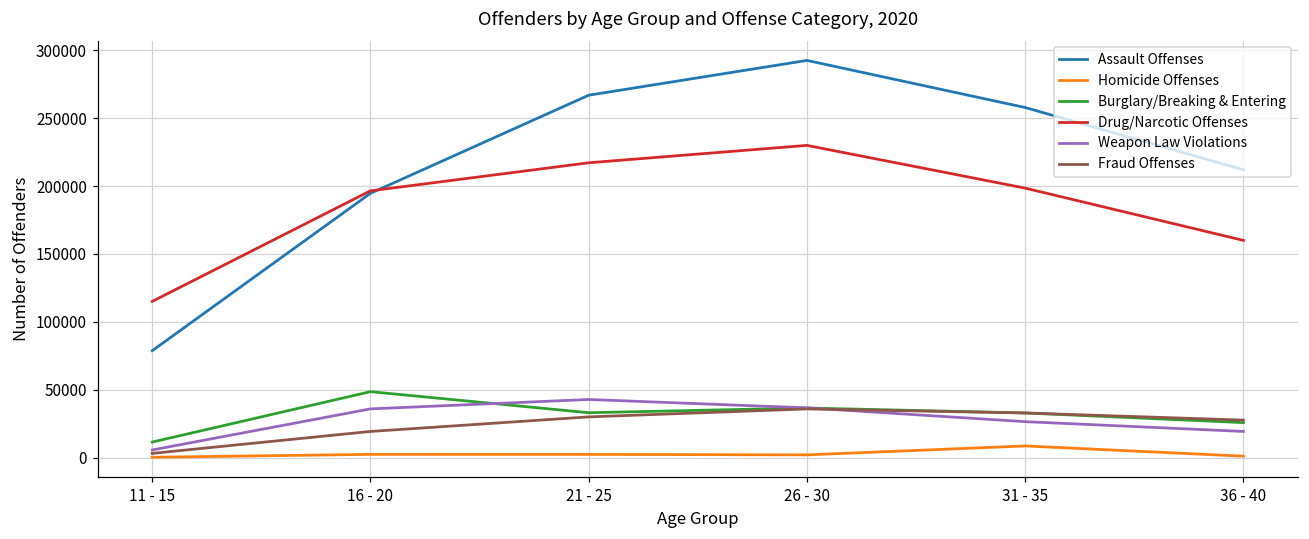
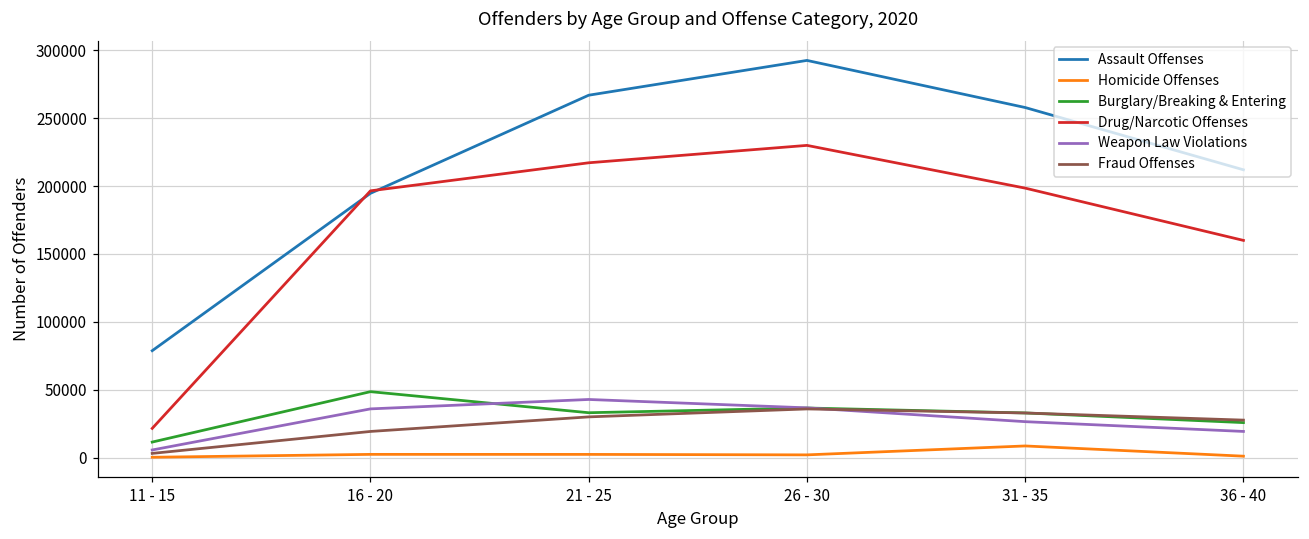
Drug/Narcotic Offenses, 11 - 15: 115000 -> 21000
